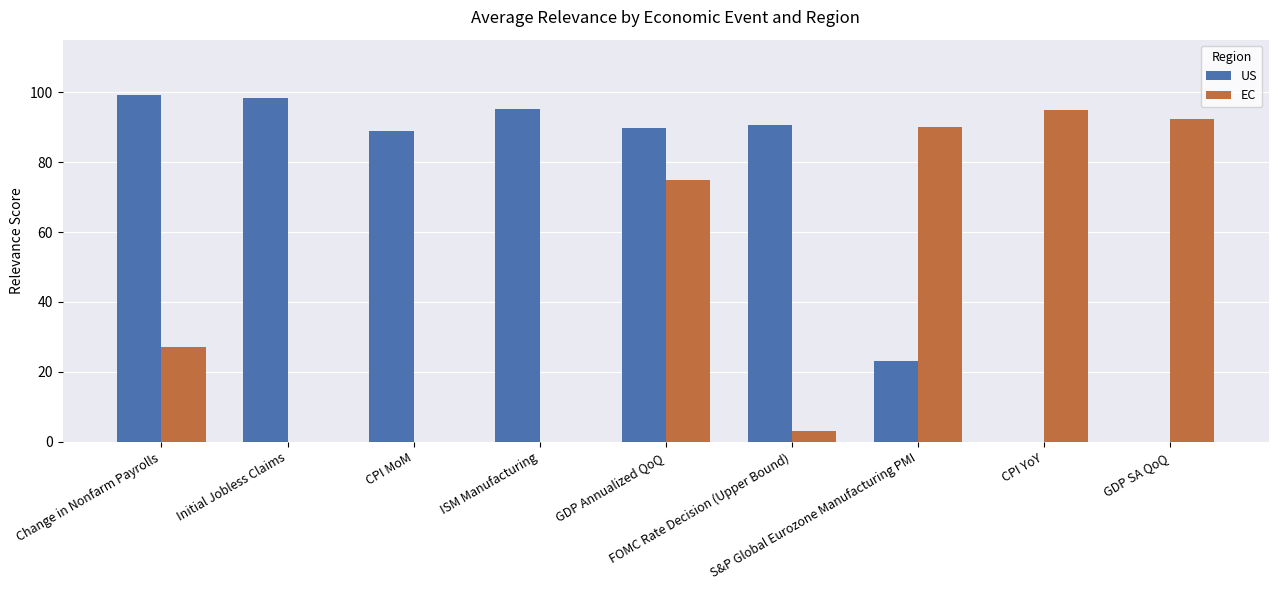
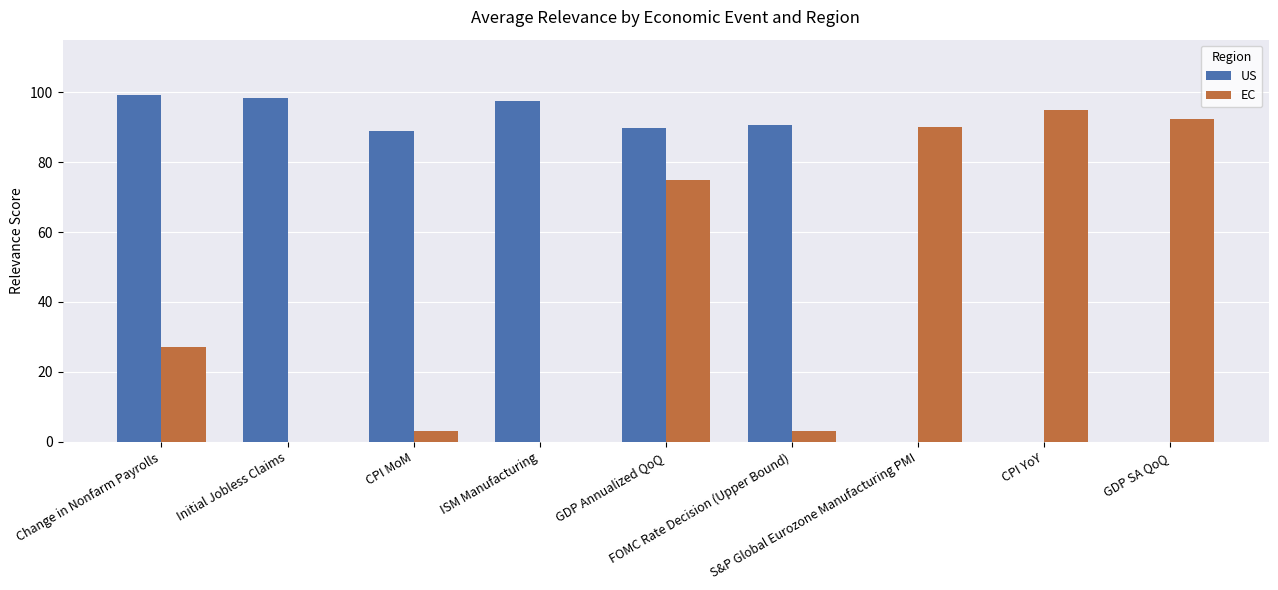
EC, CPI MoM: 0 -> 3
US, ISM Manufacturing: 95 -> 97
US, S&P Global Eurozone Manufacturing PMI: 23 -> 0
